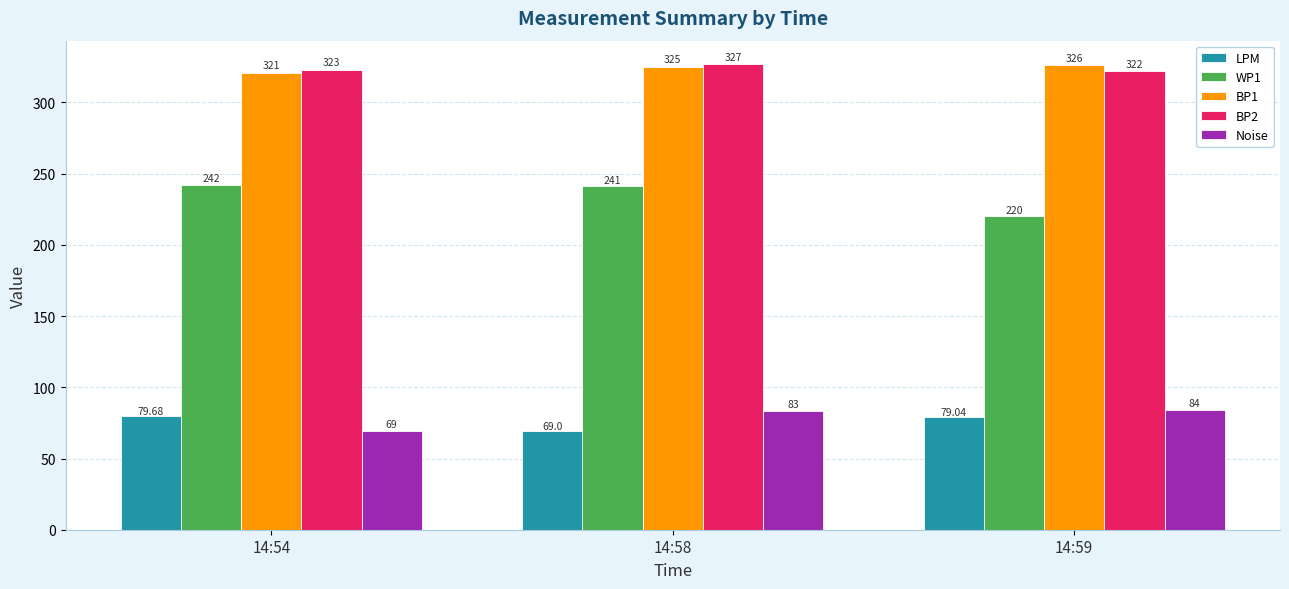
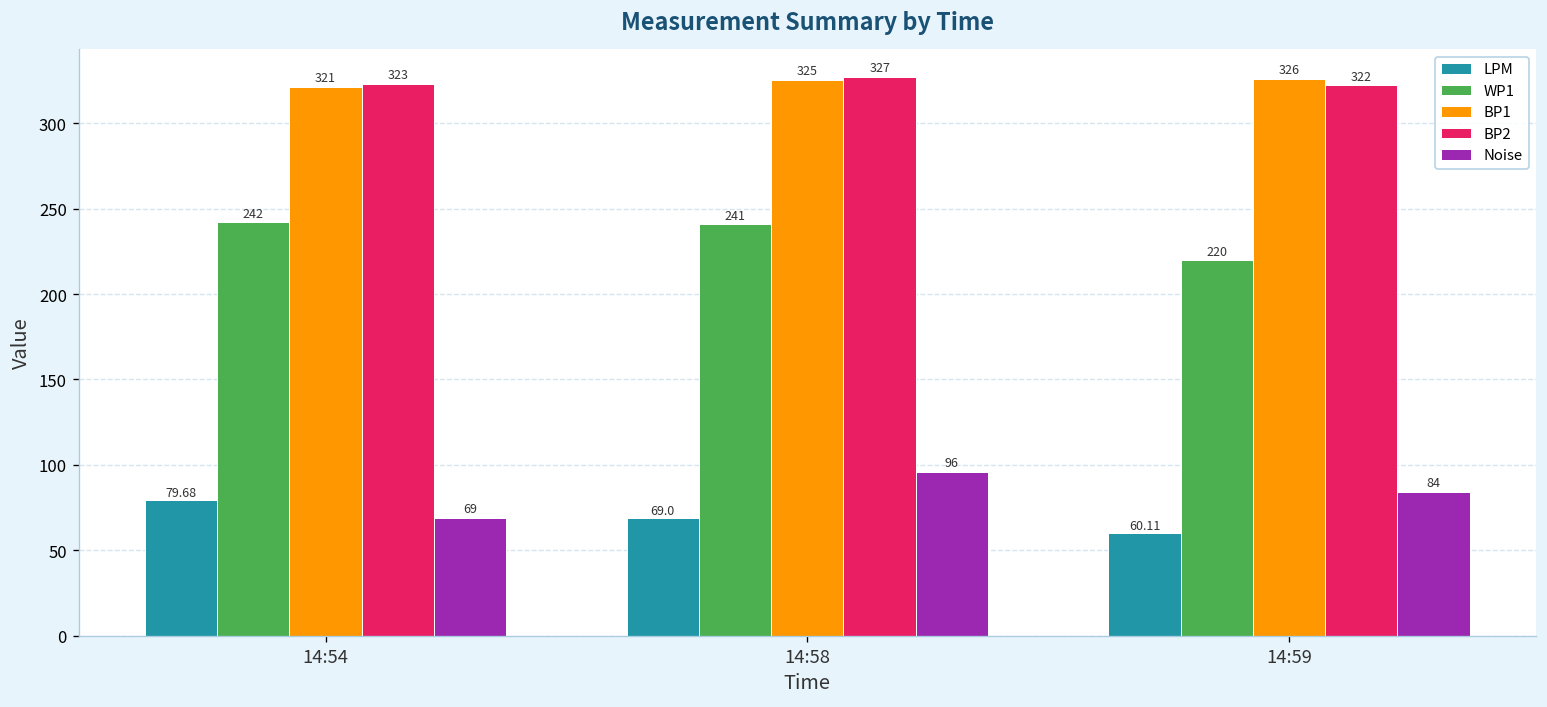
Noise, 14:58: 83 -> 96
LPM, 14:59: 79.04 -> 60.11
